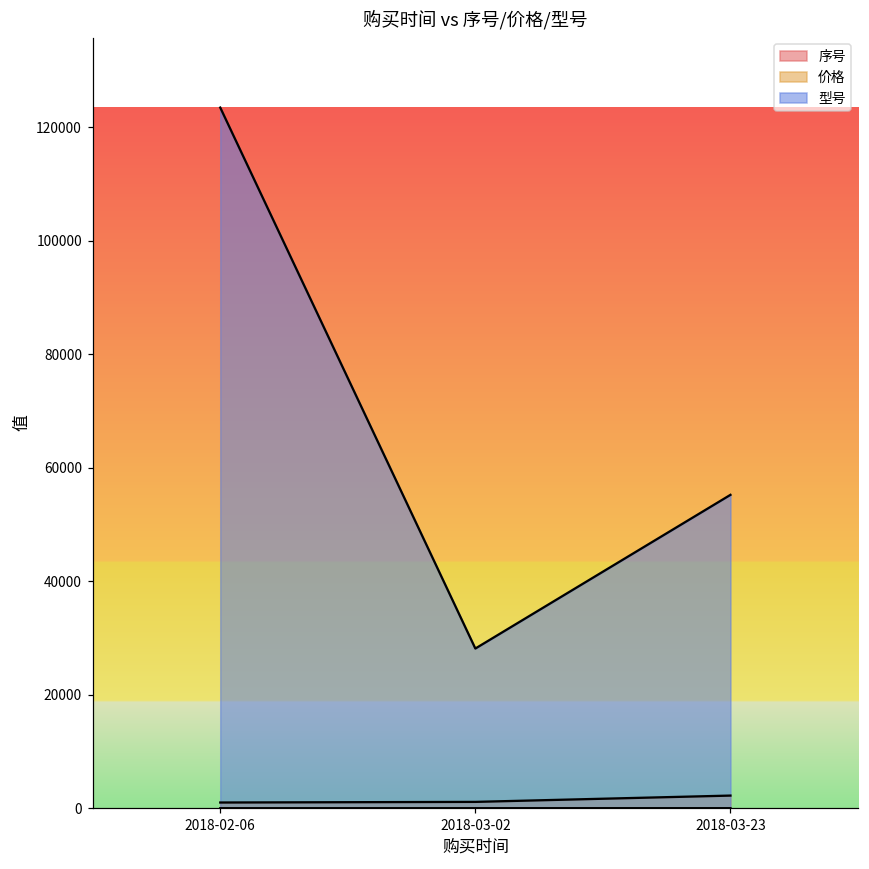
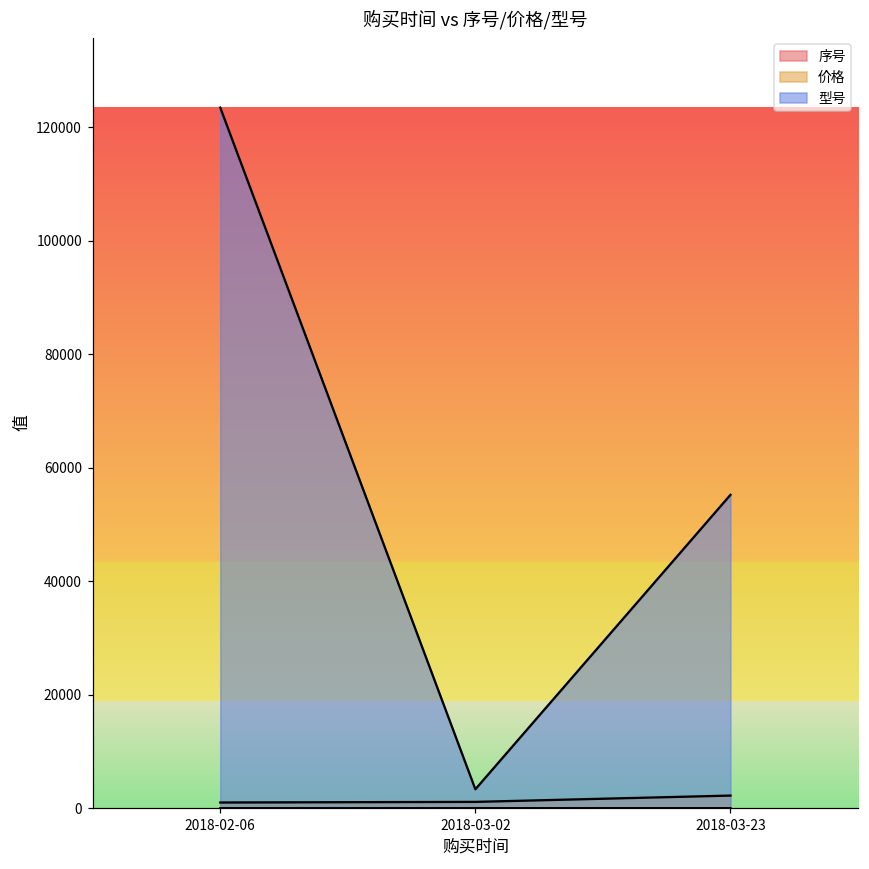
型号, 2018-03-02: 28000 -> 3000
